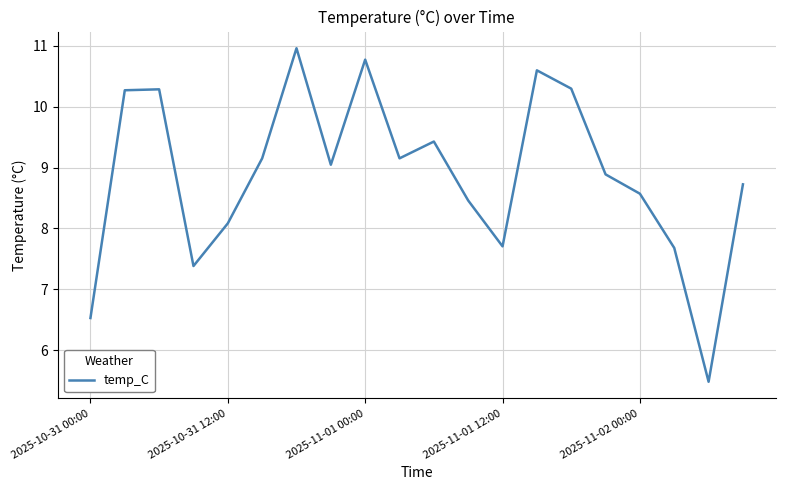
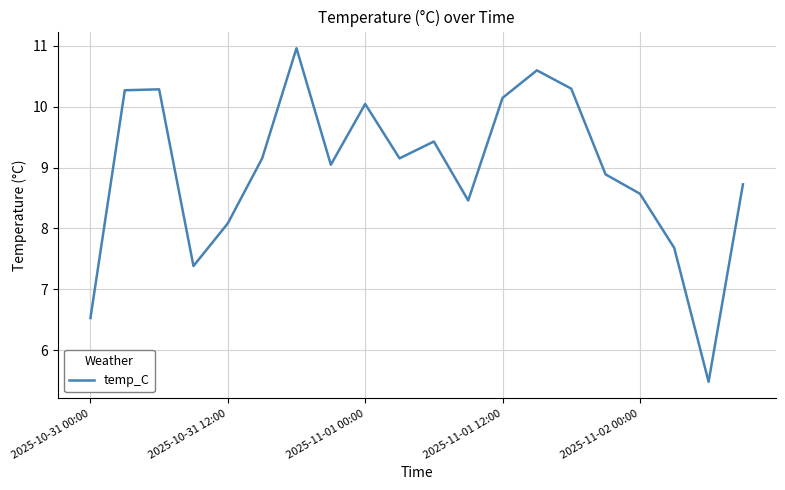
2025-11-01 00:00: 10.8 -> 10.0
2025-11-01 12:00: 7.7 -> 10.1
